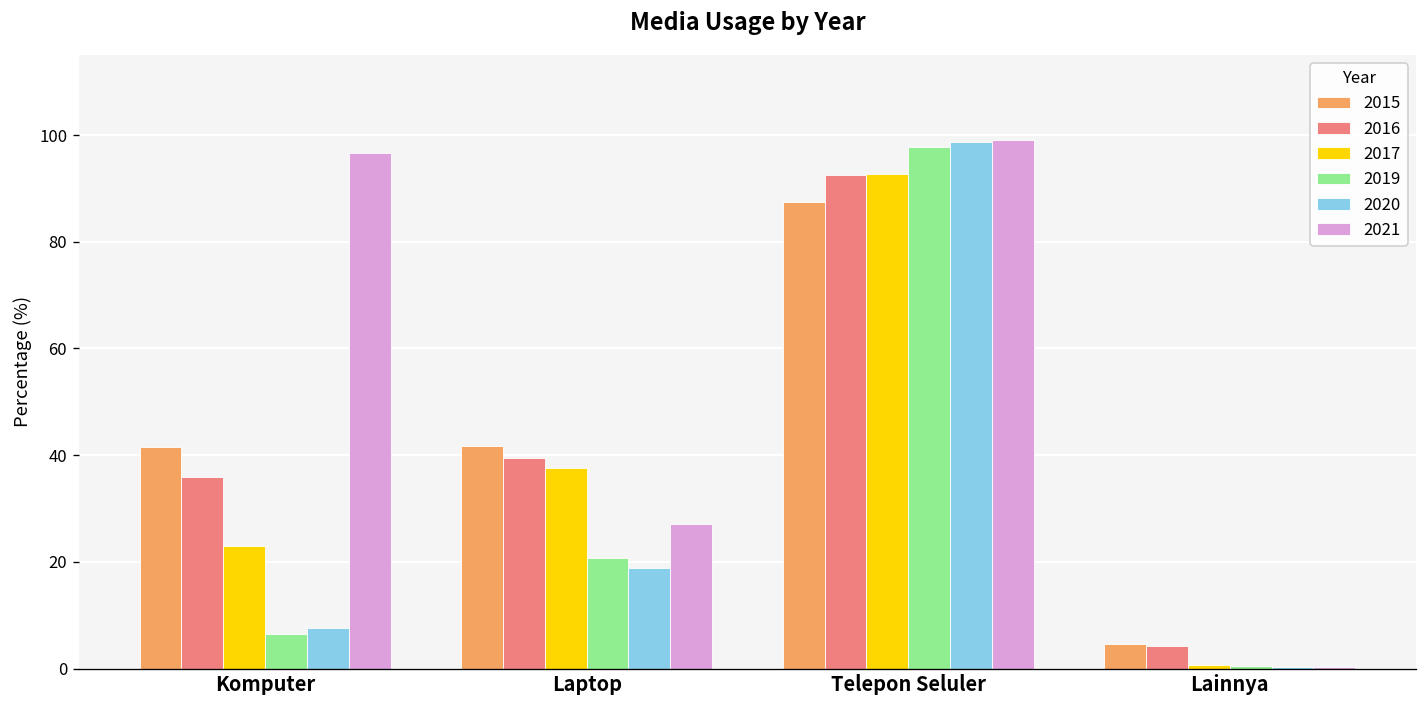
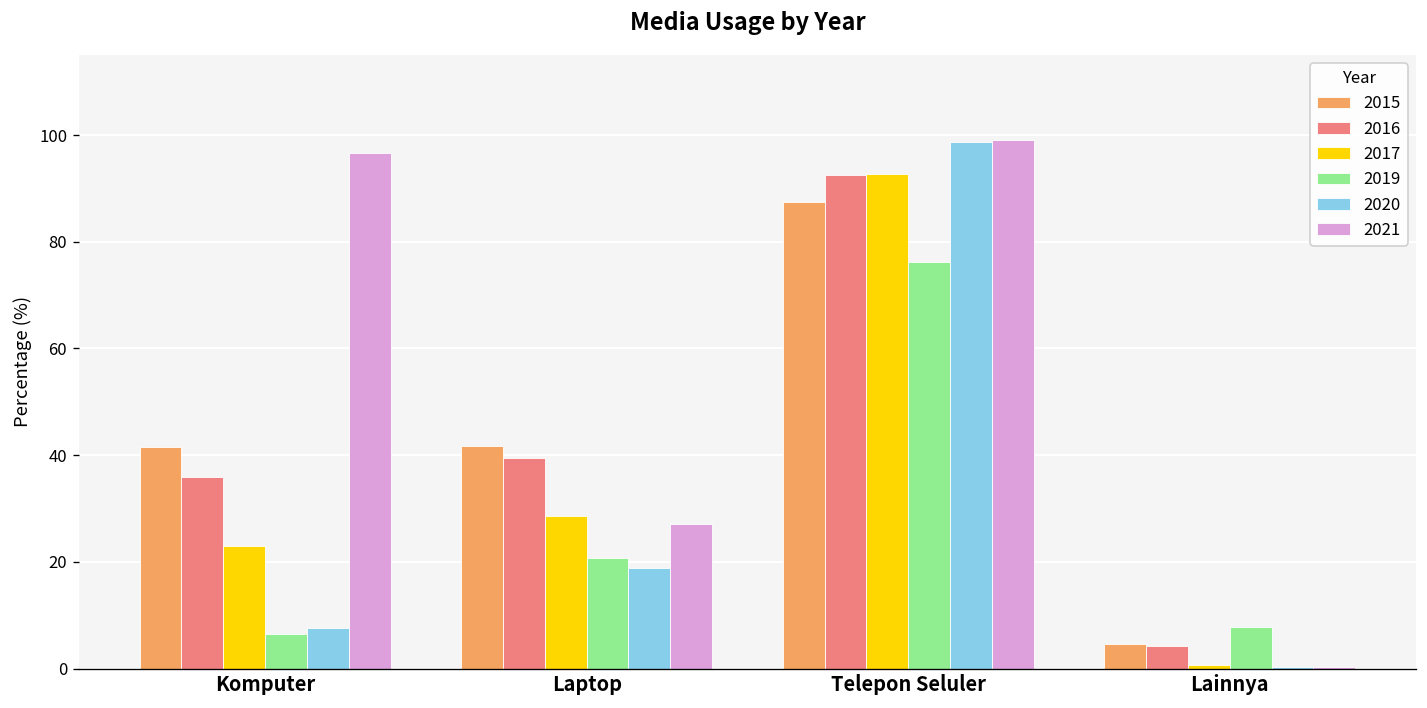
2017, Laptop: 38 -> 29
2019, Telepon Seluler: 98 -> 76
2019, Lainnya: 1 -> 8
